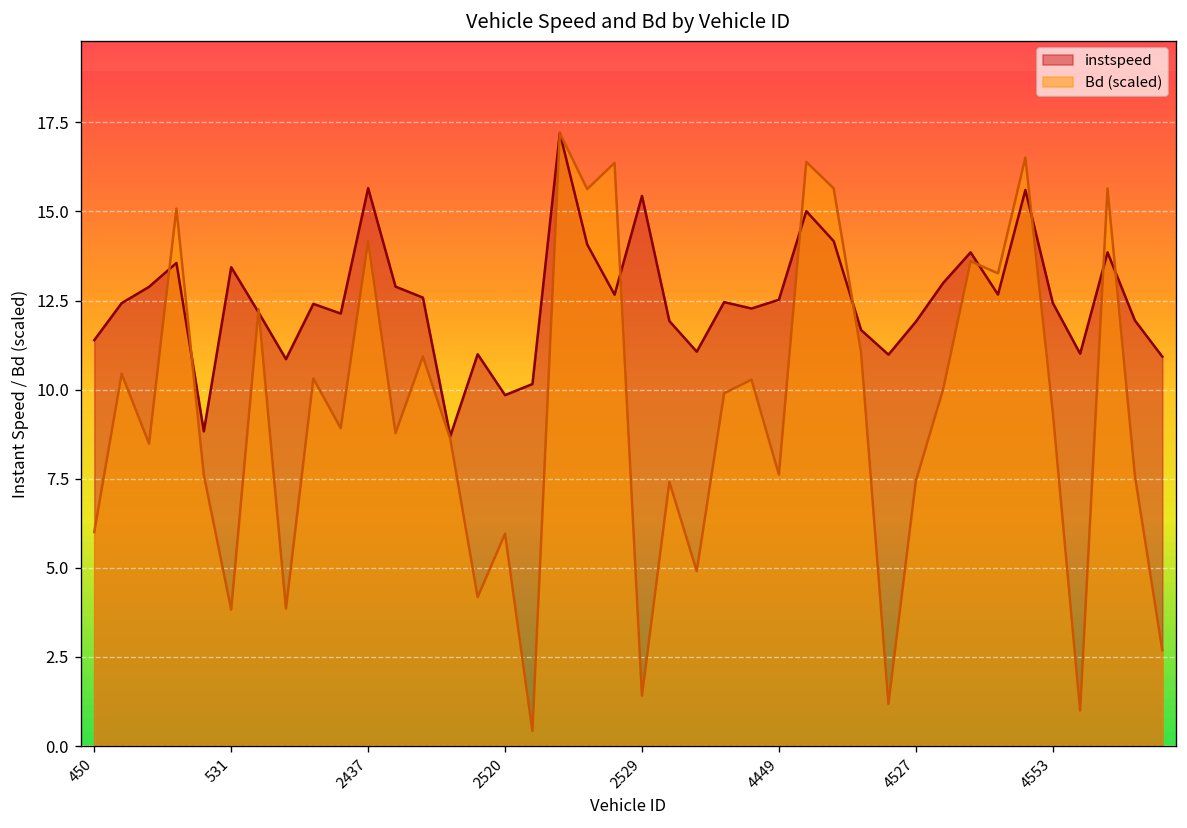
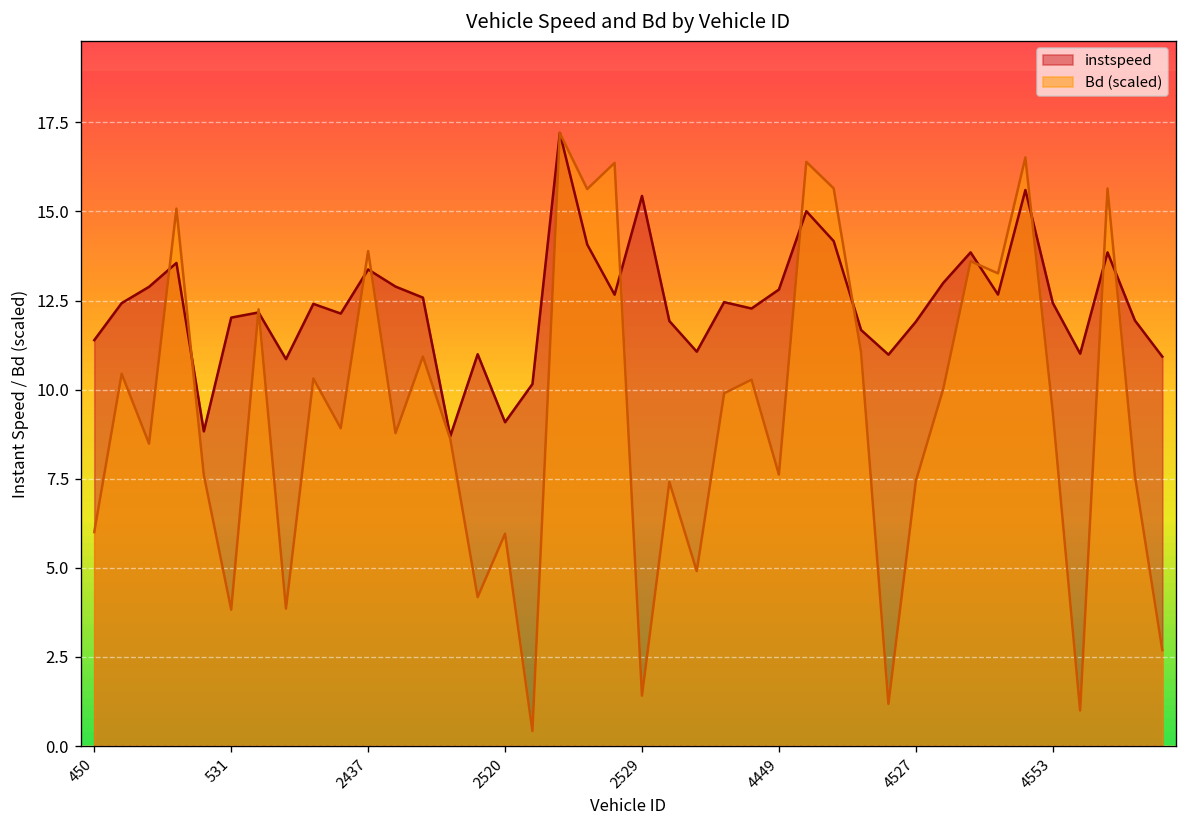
instspeed, 531: 13.4 -> 12.0
instspeed, 2437: 15.7 -> 13.4
Bd (scaled), 2437: 14.2 -> 13.9
instspeed, 2520: 9.8 -> 9.1
instspeed, 4449: 12.5 -> 12.8
